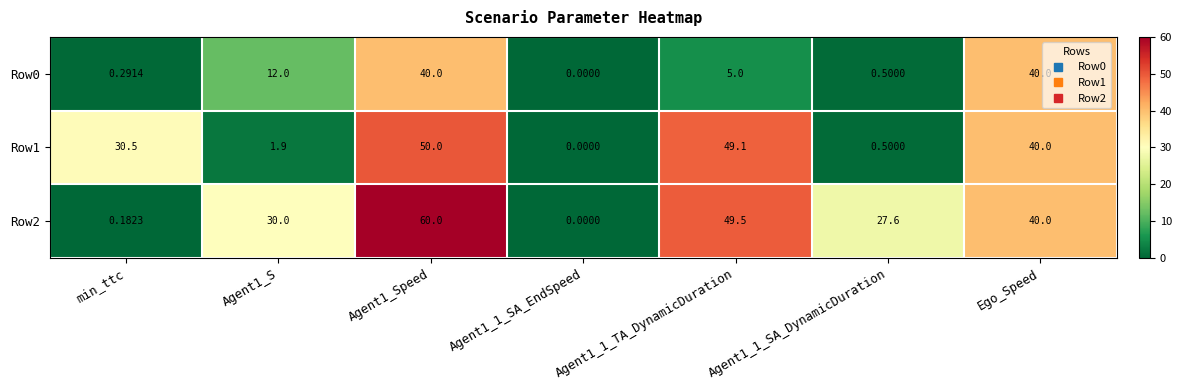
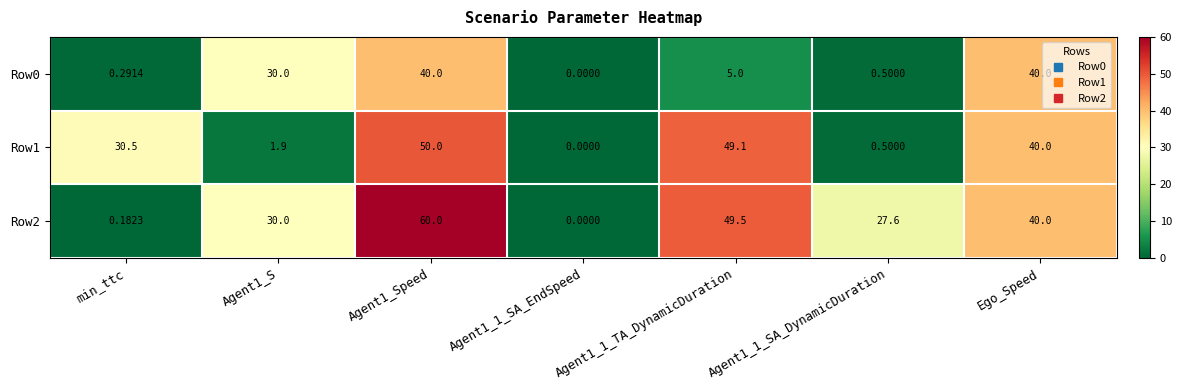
Row0, Agent1_S: 12.0 -> 30.0
